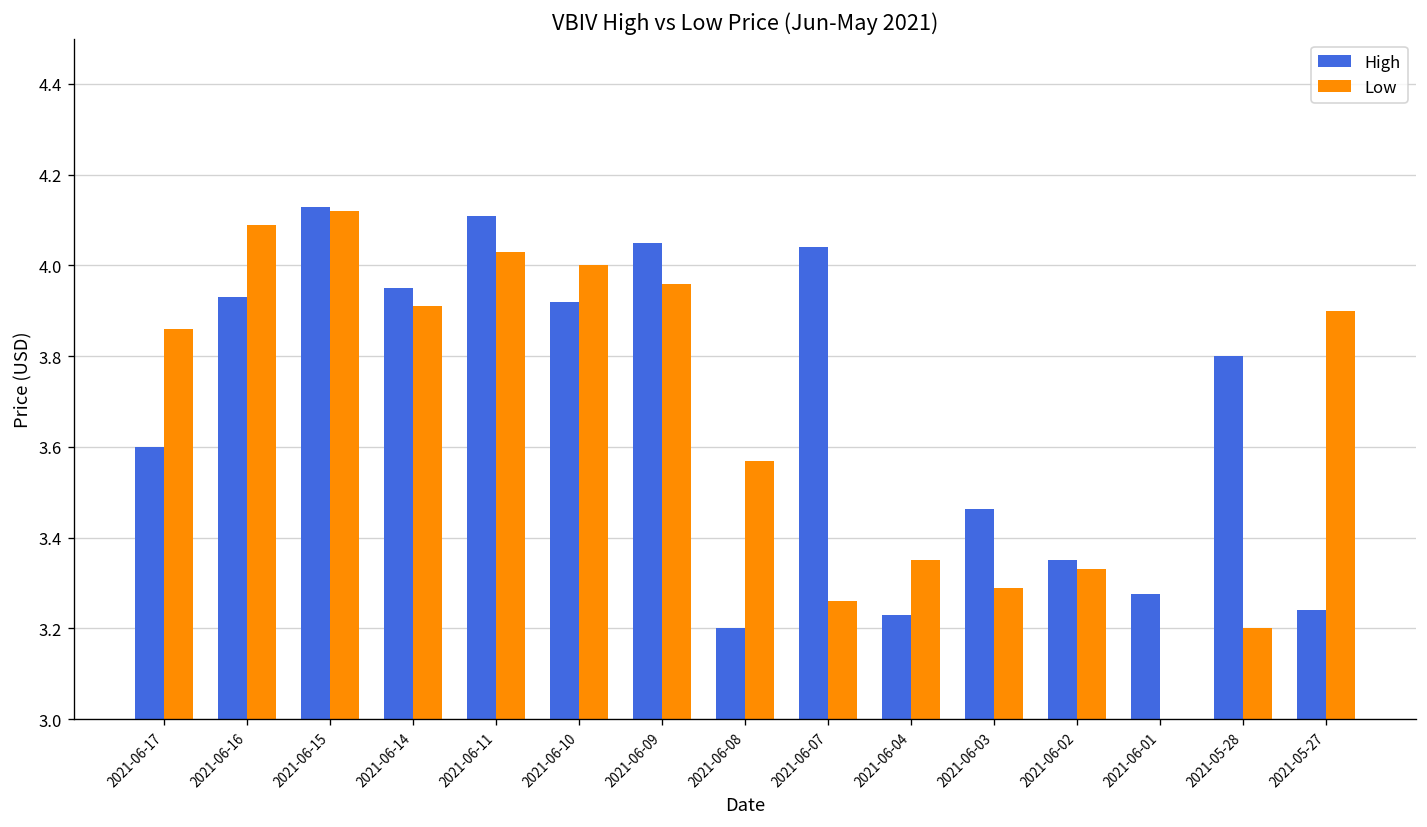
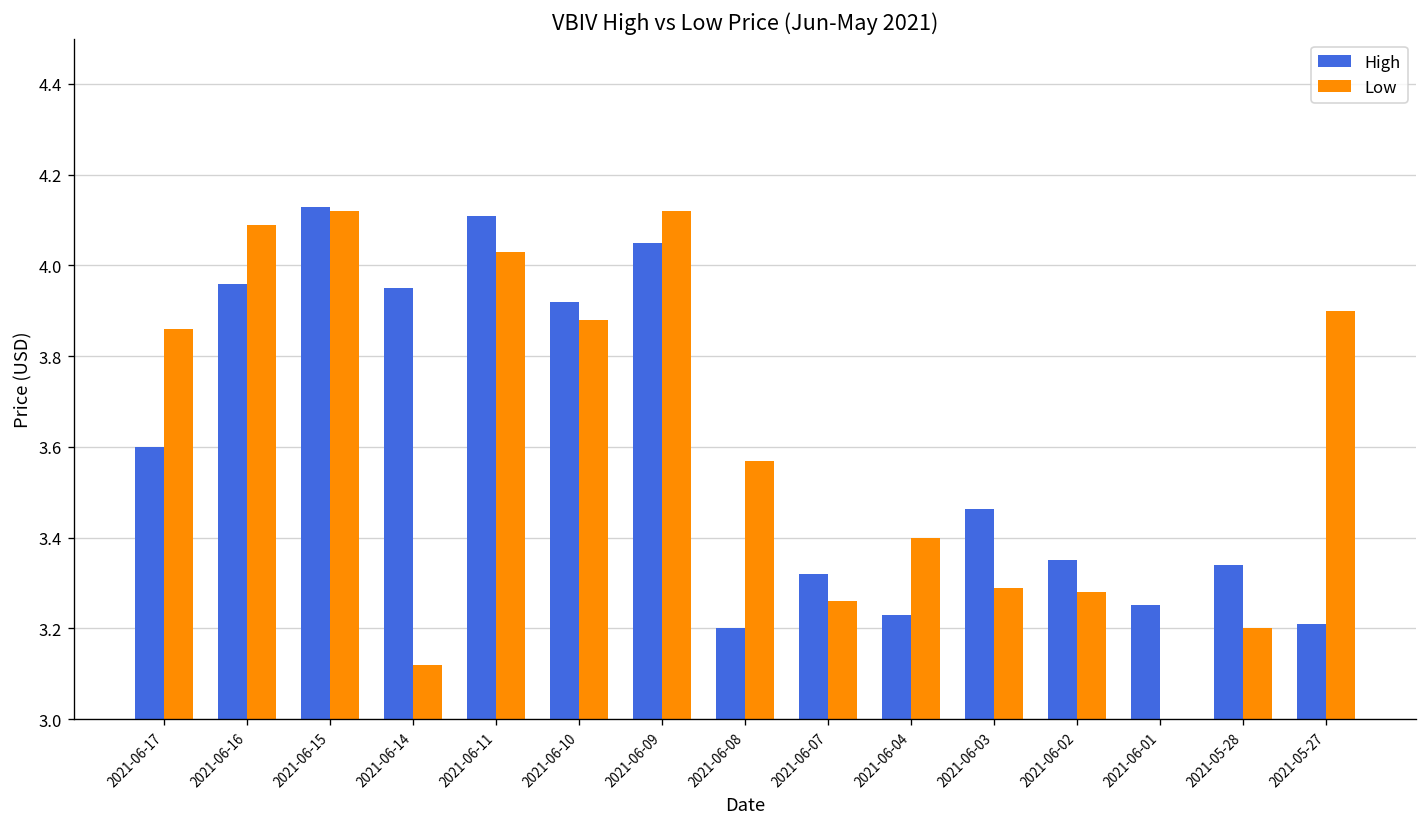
High, 2021-06-16: 3.93 -> 3.96
Low, 2021-06-14: 3.91 -> 3.12
Low, 2021-06-10: 4.00 -> 3.88
Low, 2021-06-09: 3.96 -> 4.12
High, 2021-06-07: 4.04 -> 3.32
Low, 2021-06-04: 3.35 -> 3.40
Low, 2021-06-02: 3.33 -> 3.28
High, 2021-06-01: 3.28 -> 3.25
High, 2021-05-28: 3.80 -> 3.34
High, 2021-05-27: 3.24 -> 3.21
